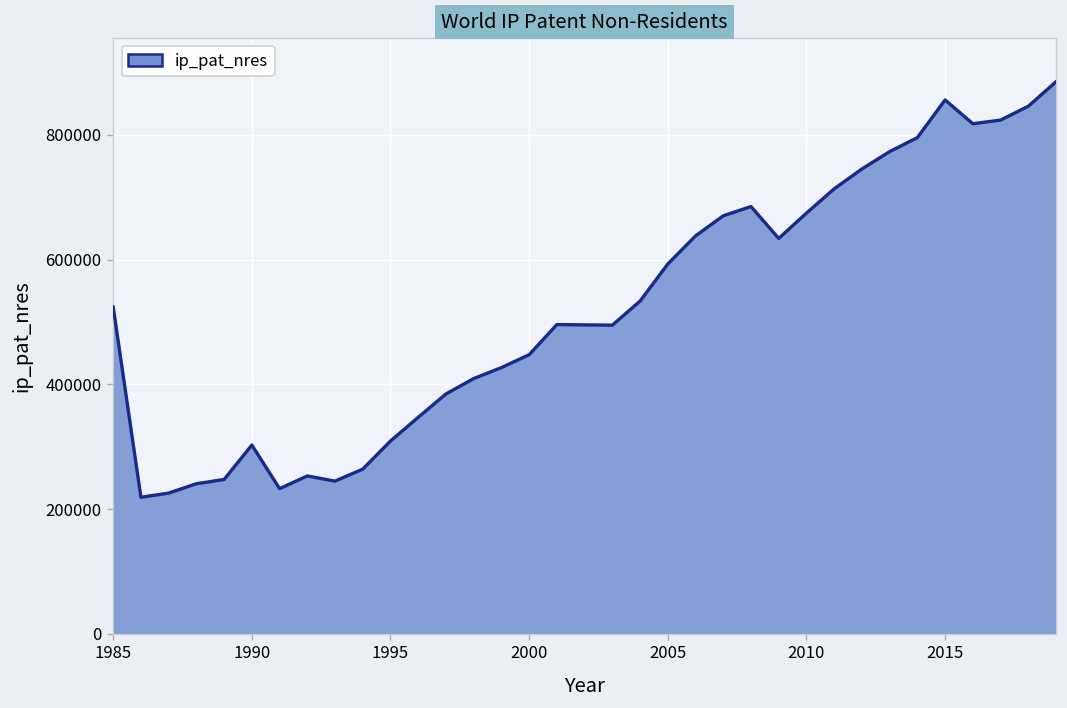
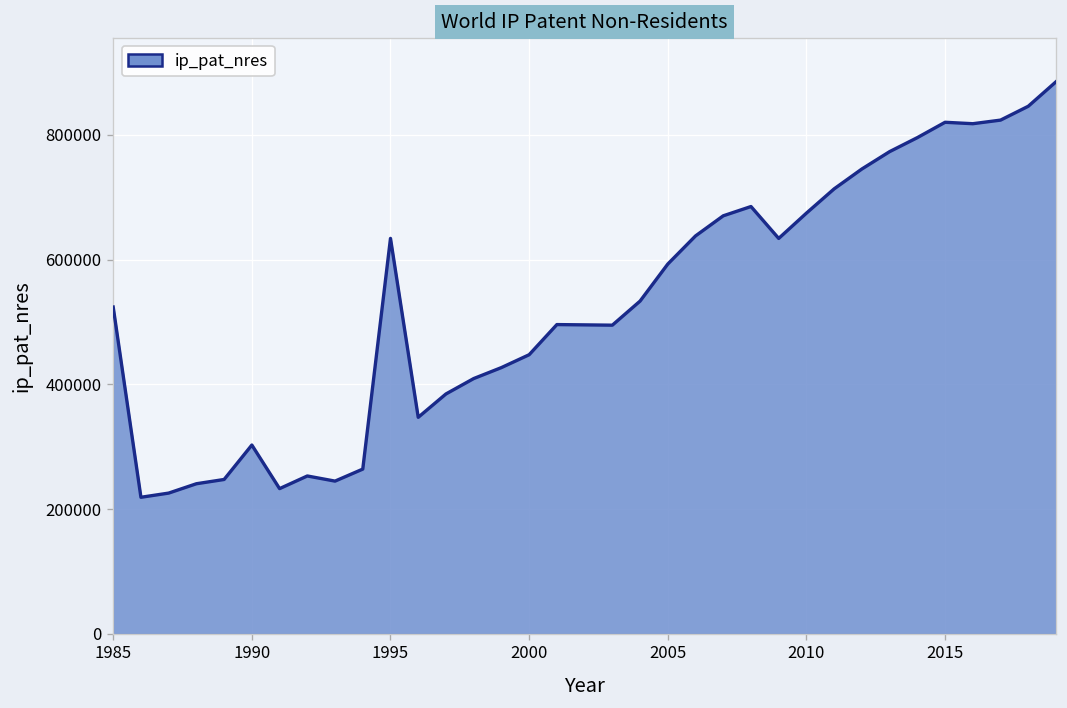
1995: 310000 -> 630000
2015: 860000 -> 820000
